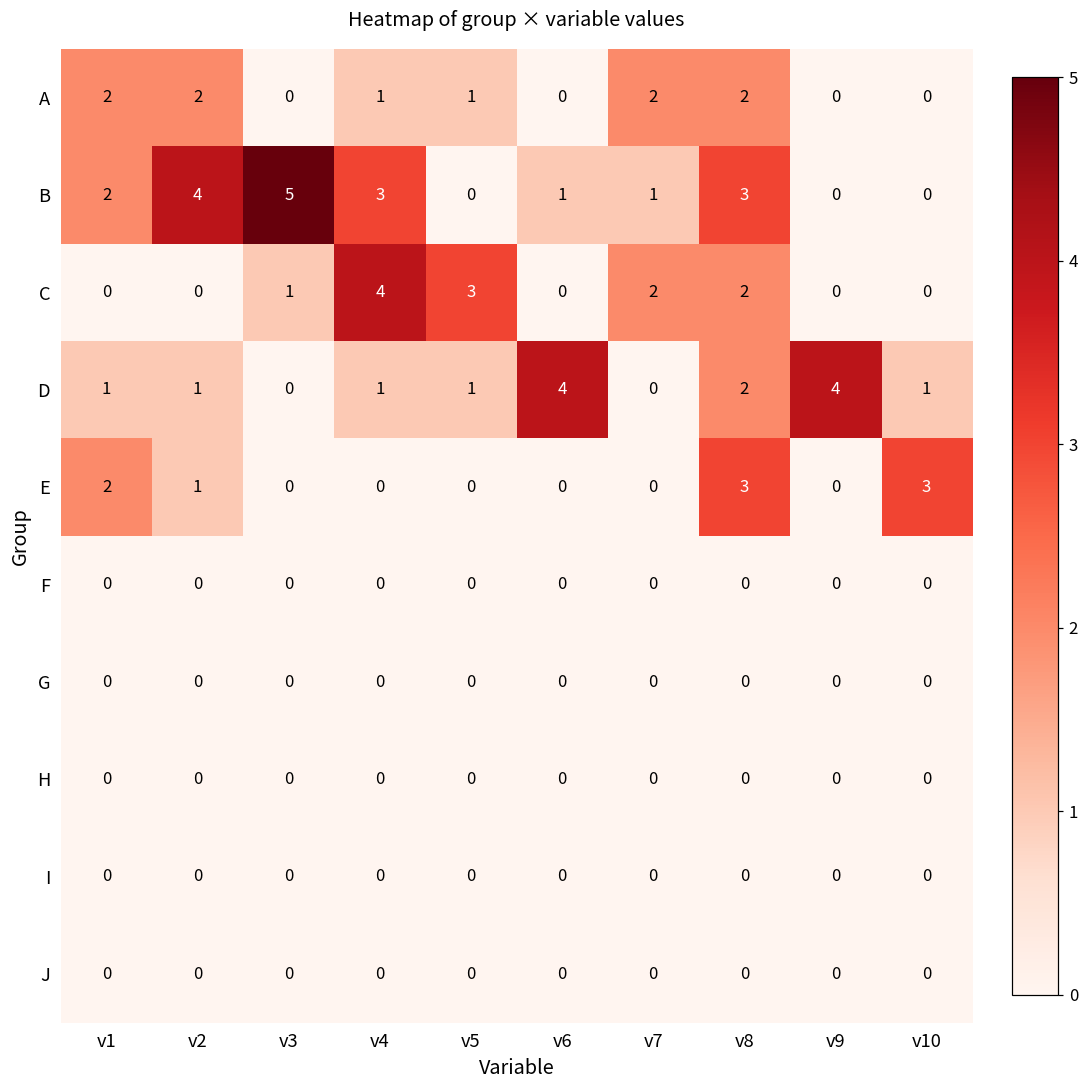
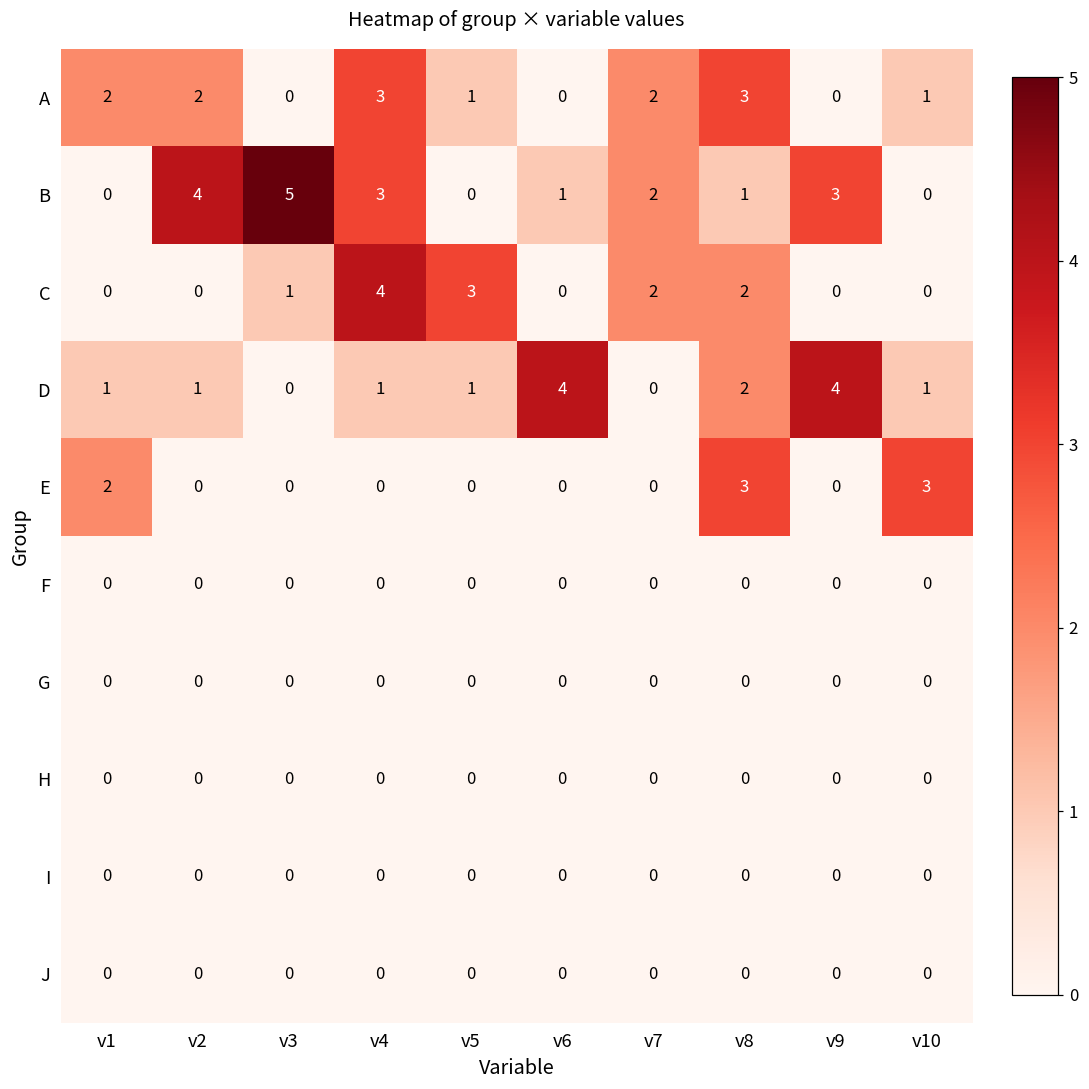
A, v4: 1 -> 3
A, v8: 2 -> 3
A, v10: 0 -> 1
B, v1: 2 -> 0
B, v7: 1 -> 2
B, v8: 3 -> 1
B, v9: 0 -> 3
E, v2: 1 -> 0
